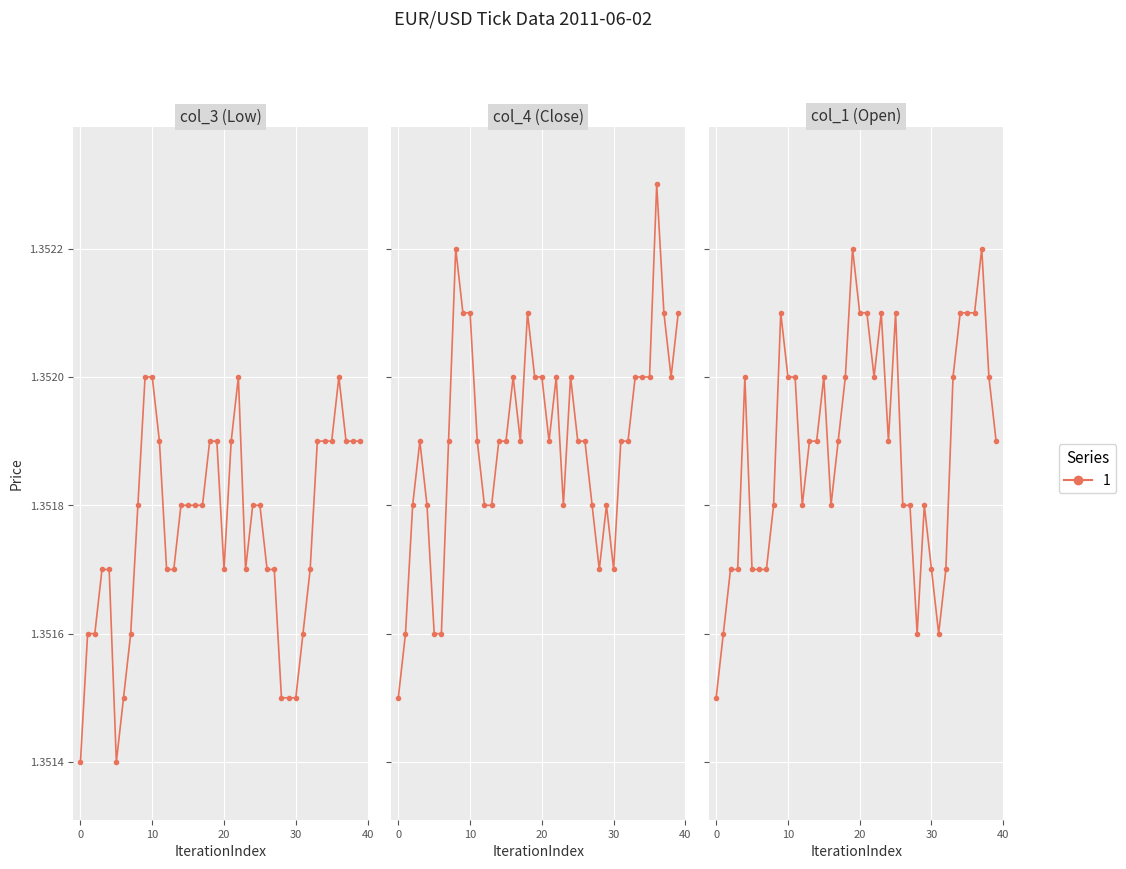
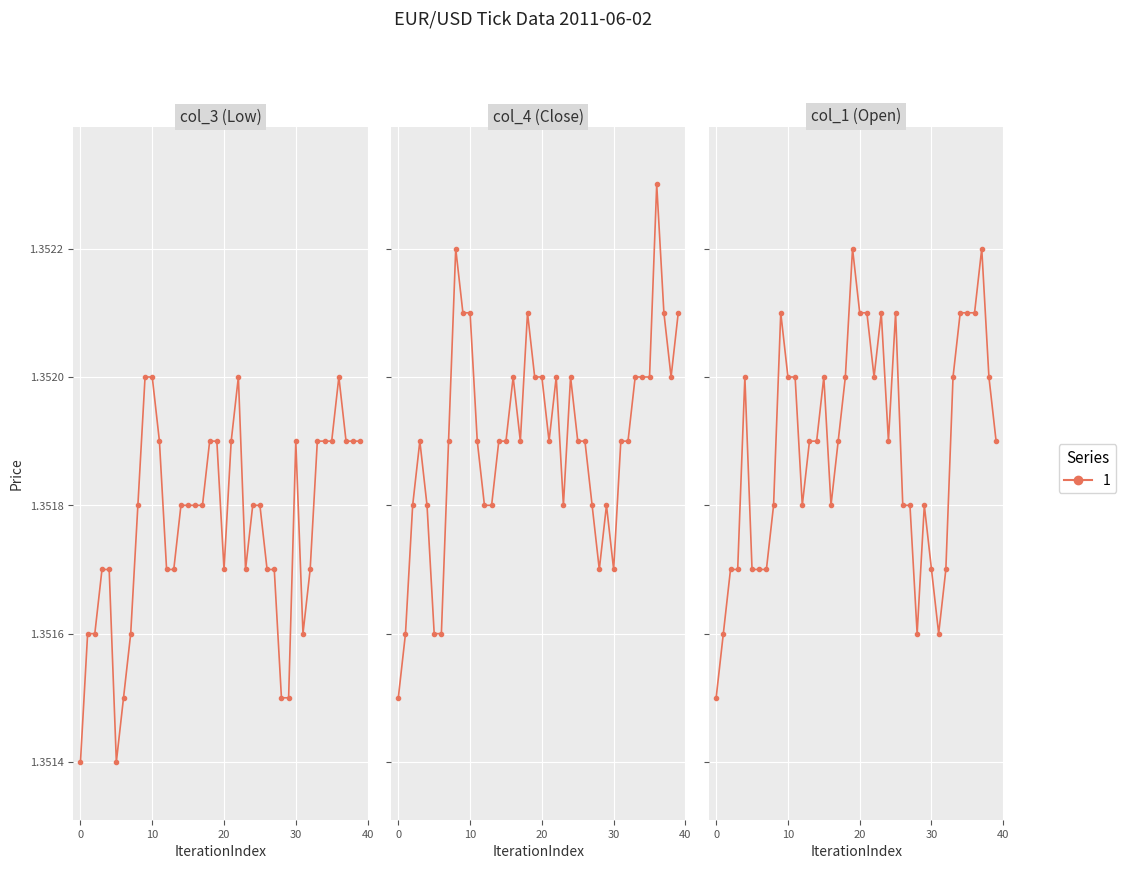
col_3 (Low), 30: 1.3515 -> 1.3519
